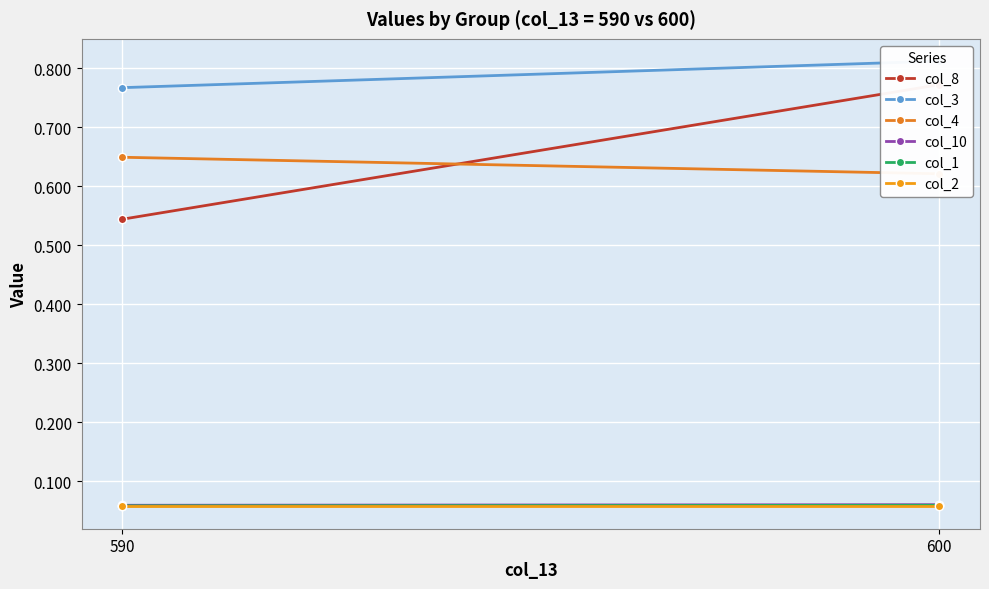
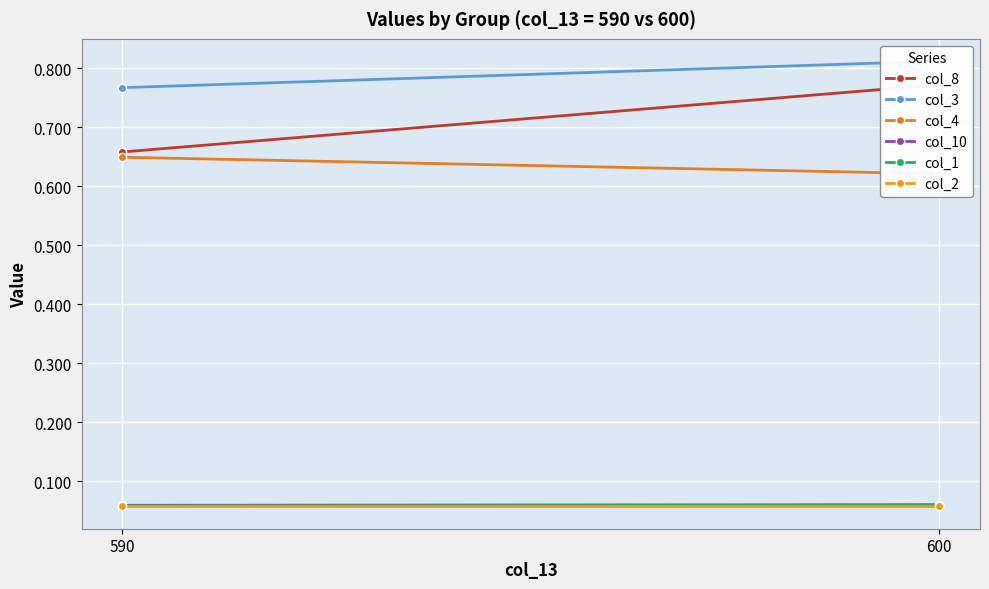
col_8, 590: 0.54 -> 0.66
